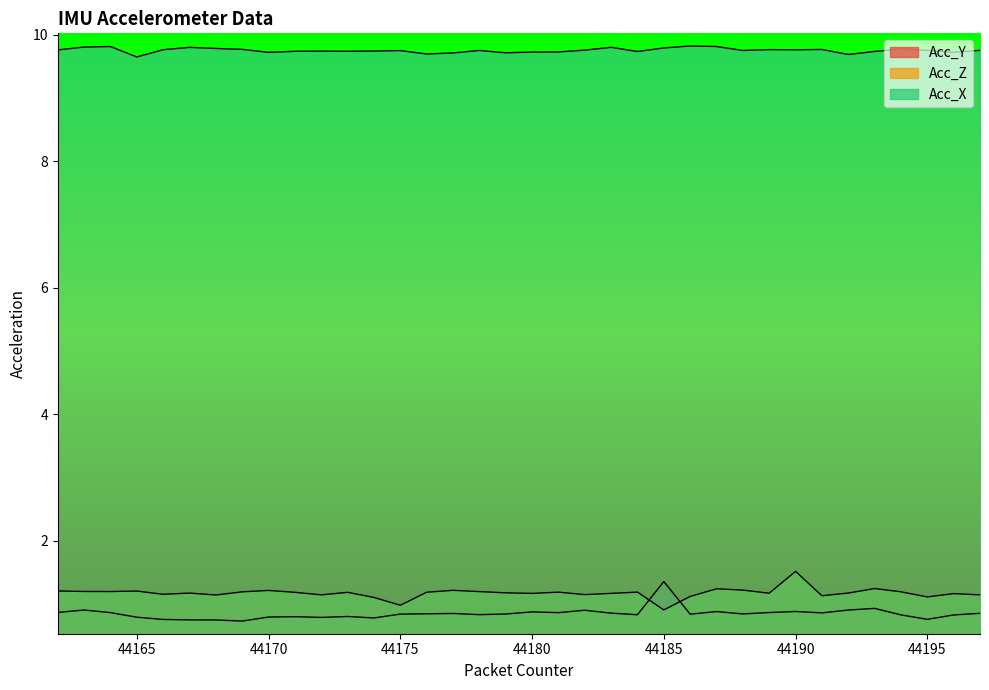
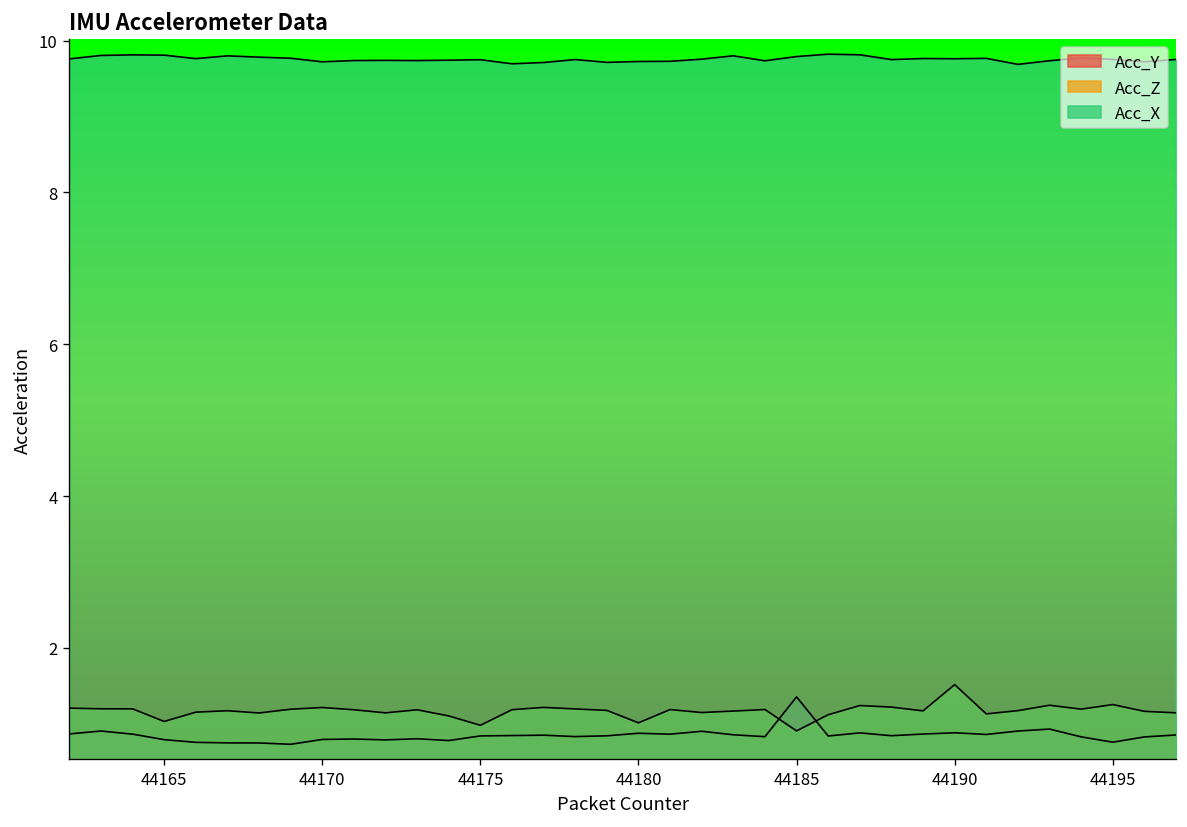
Acc_Z, 44165: 1.2 -> 1.0
Acc_X, 44165: 9.6 -> 9.8
Acc_Z, 44180: 1.2 -> 1.0
Acc_Z, 44195: 1.1 -> 1.3
